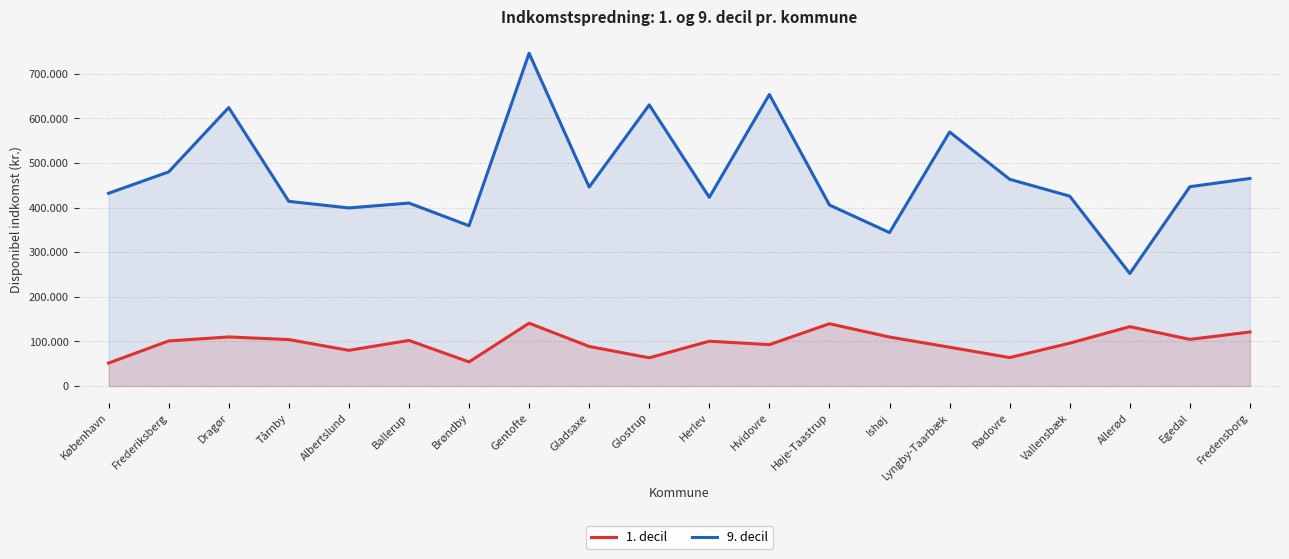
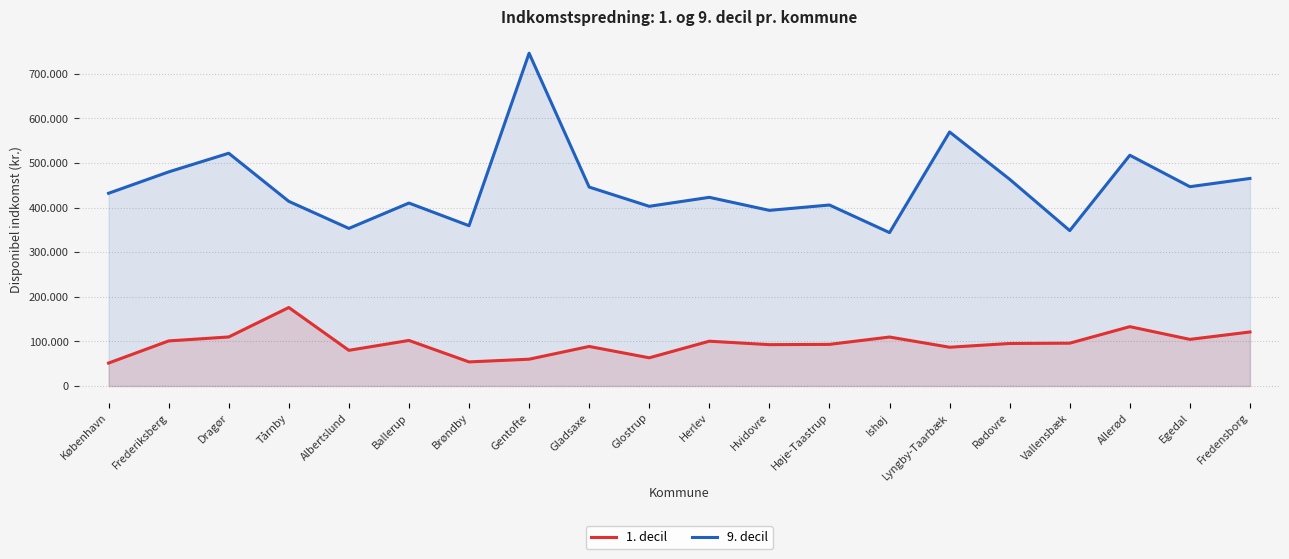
9. decil, Dragør: 620 -> 520
1. decil, Tårnby: 100 -> 180
9. decil, Albertslund: 400 -> 350
1. decil, Gentofte: 140 -> 60
9. decil, Glostrup: 630 -> 400
9. decil, Hvidovre: 650 -> 390
1. decil, Høje-Taastrup: 140 -> 90
1. decil, Rødovre: 60 -> 100
9. decil, Vallensbæk: 430 -> 350
9. decil, Allerød: 250 -> 520
